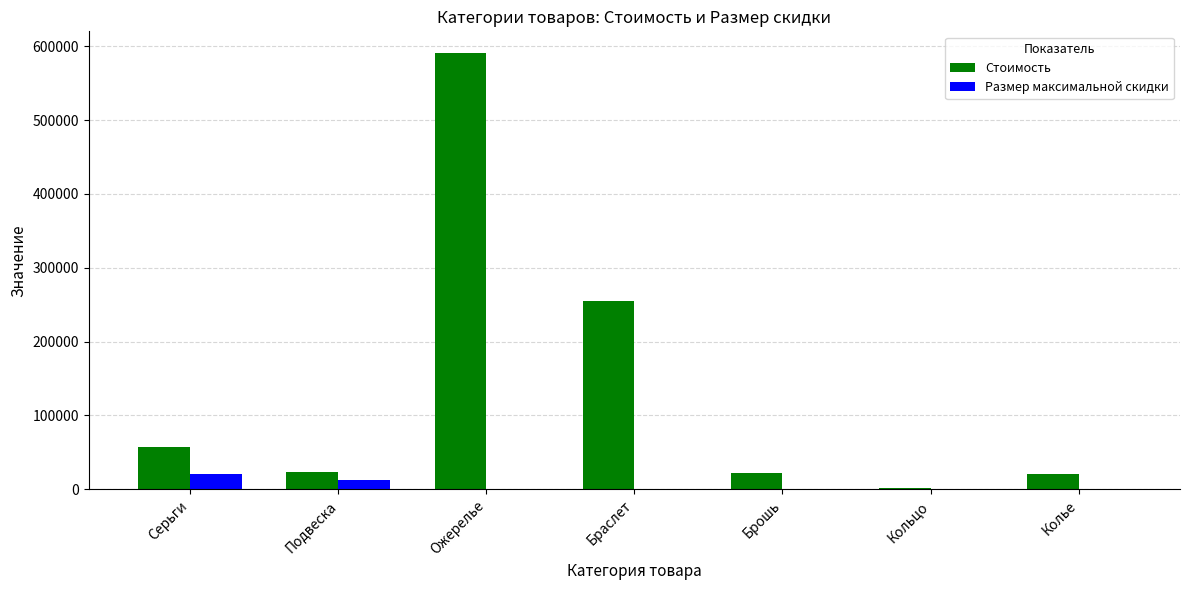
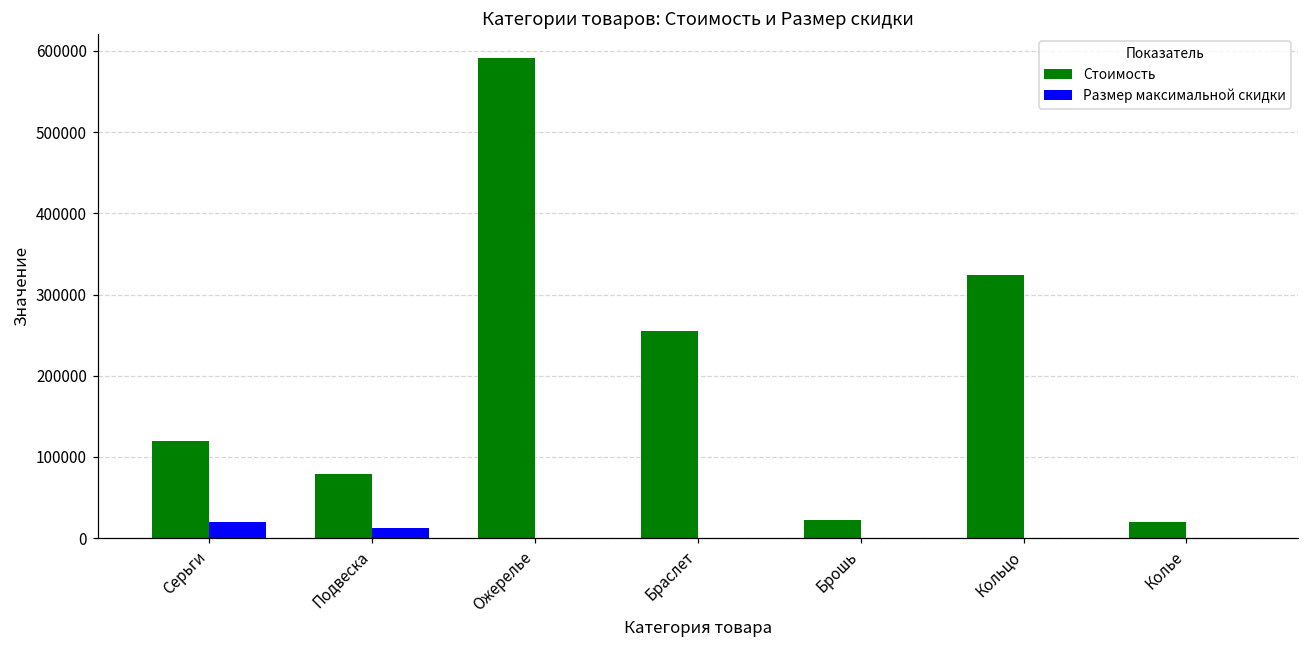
Стоимость, Серьги: 60000 -> 120000
Стоимость, Подвеска: 20000 -> 80000
Стоимость, Кольцо: 0 -> 320000
